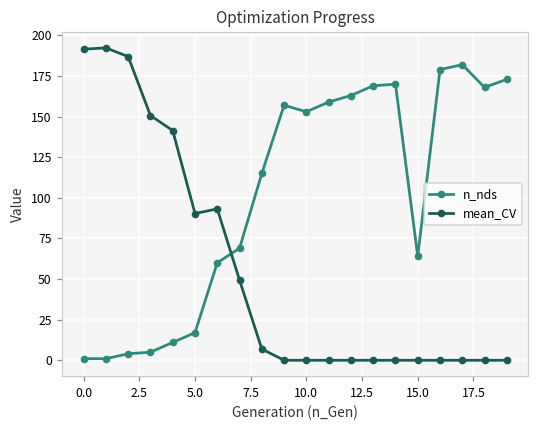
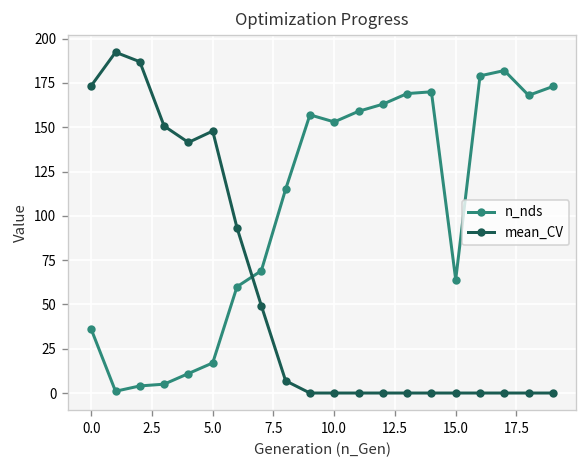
n_nds, 0.0: 1 -> 36
mean_CV, 0.0: 192 -> 173
mean_CV, 5.0: 90 -> 148
